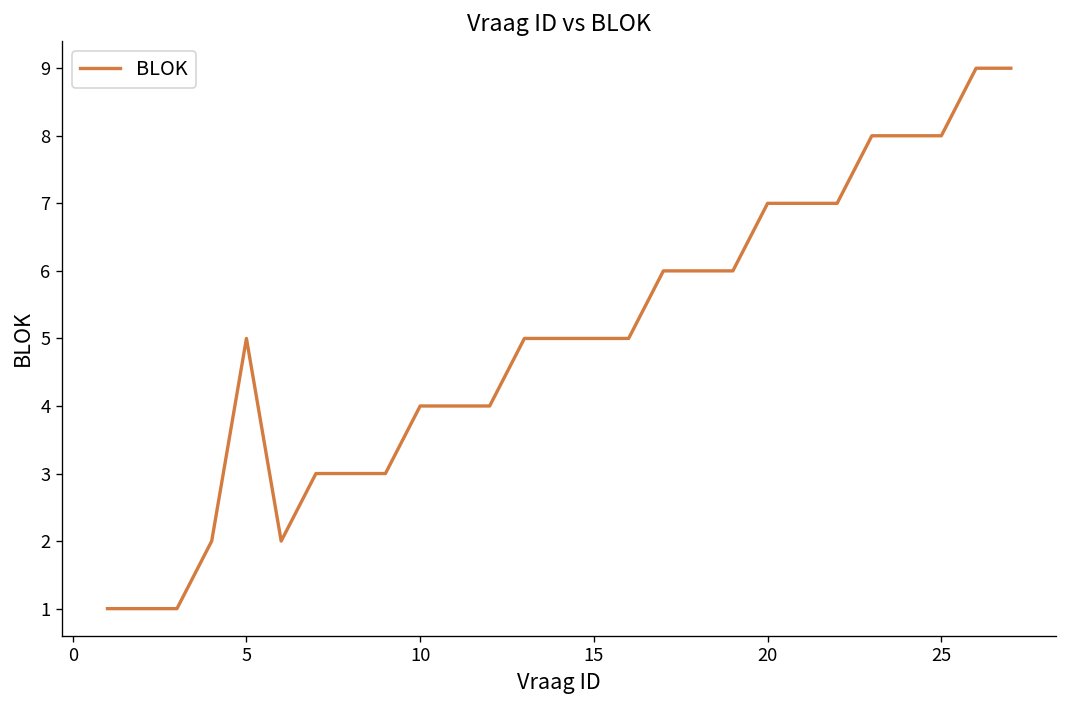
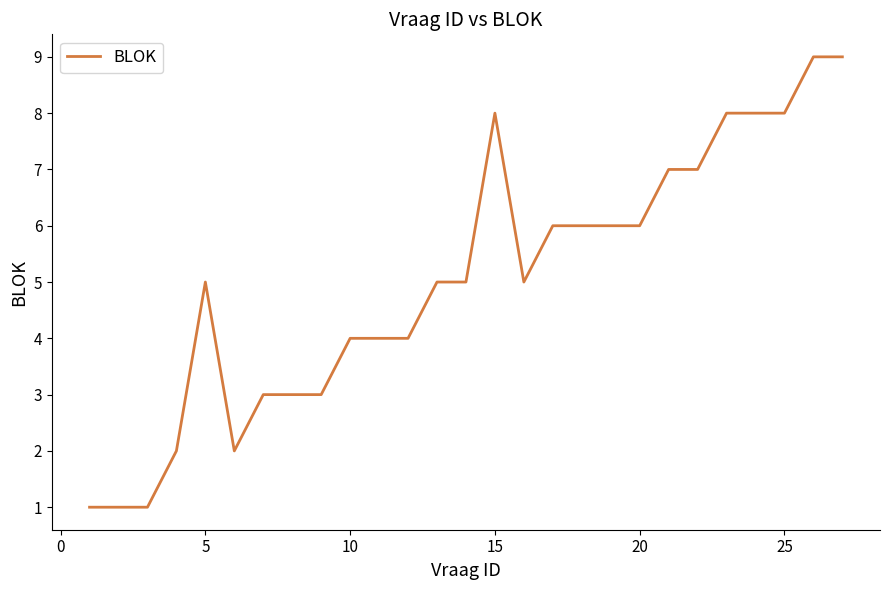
15: 5 -> 8
20: 7 -> 6
